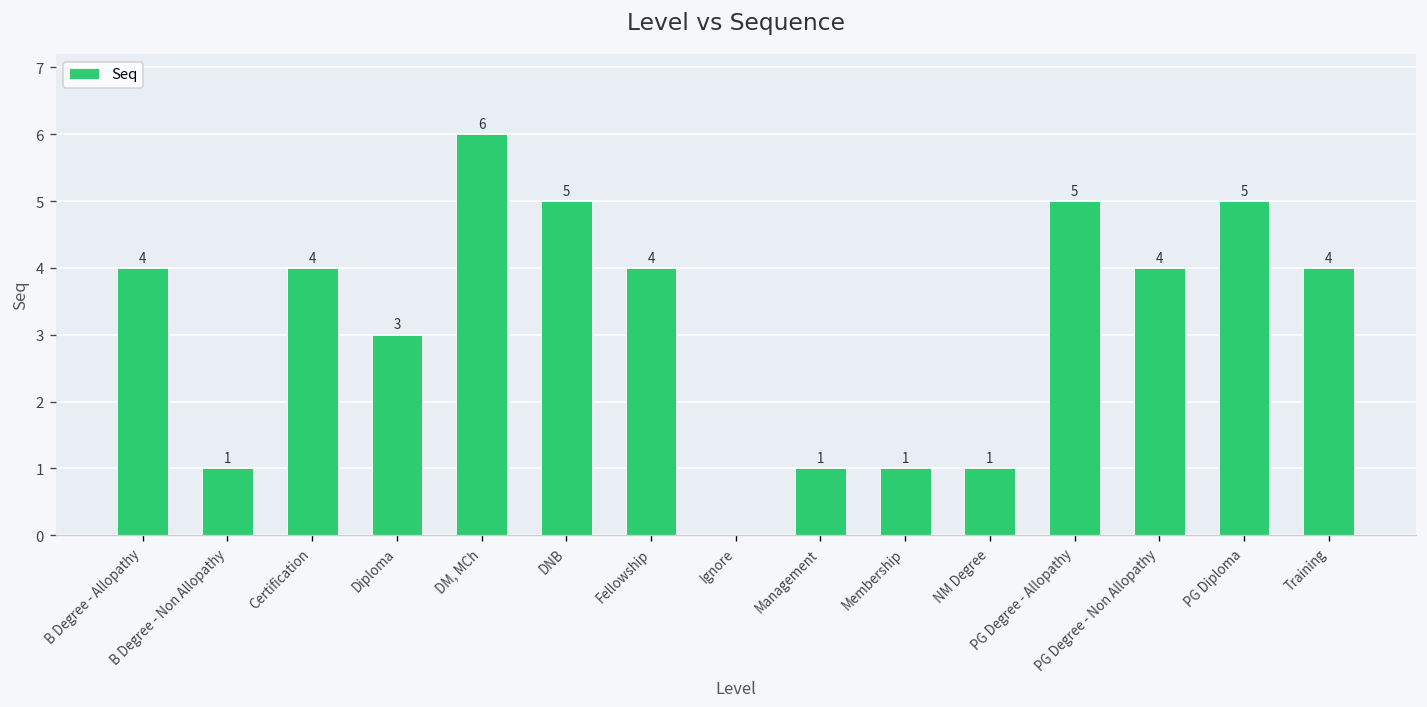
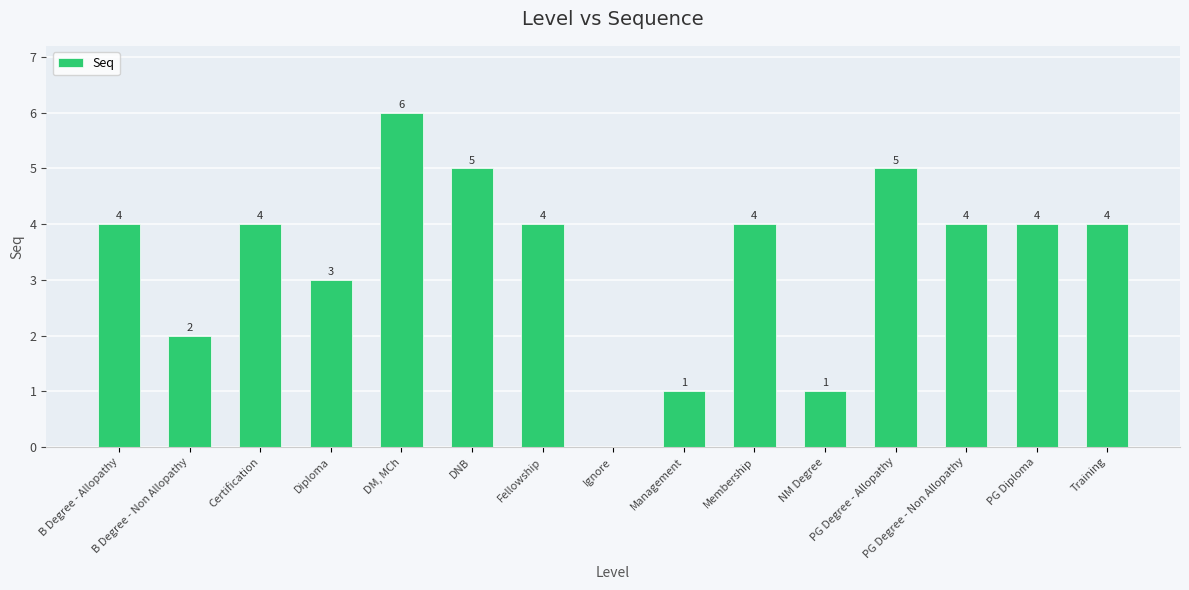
B Degree - Non Allopathy: 1 -> 2
Membership: 1 -> 4
PG Diploma: 5 -> 4
